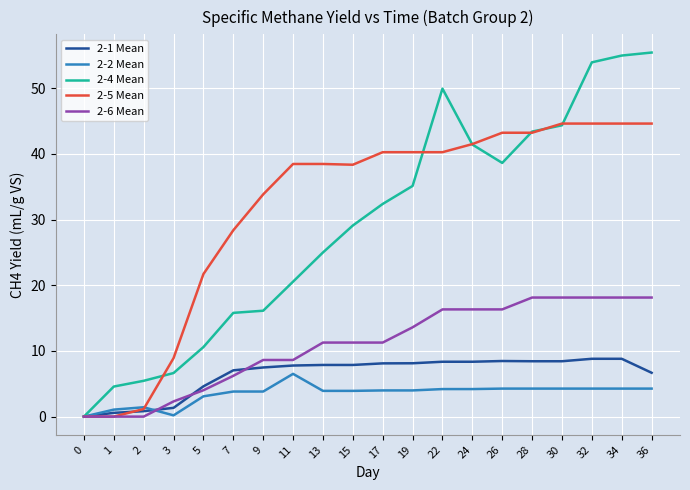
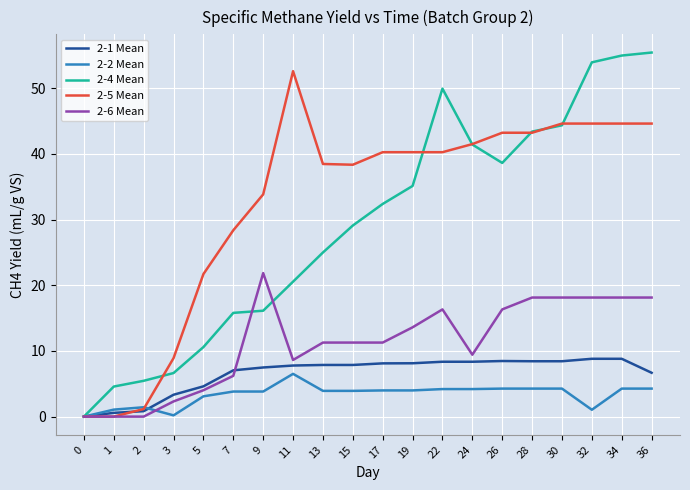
2-1 Mean, 3: 1 -> 3
2-6 Mean, 9: 9 -> 22
2-5 Mean, 11: 38 -> 53
2-6 Mean, 24: 16 -> 9
2-2 Mean, 32: 4 -> 1
